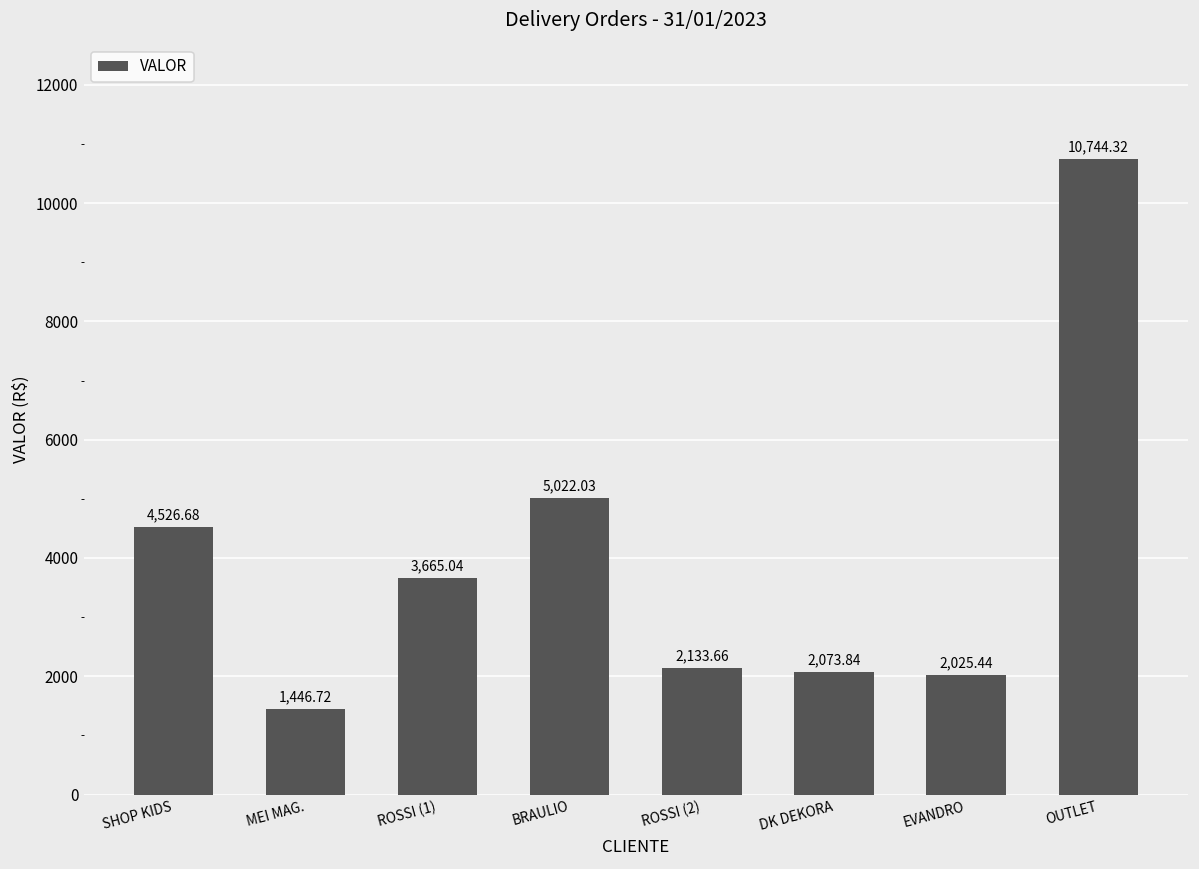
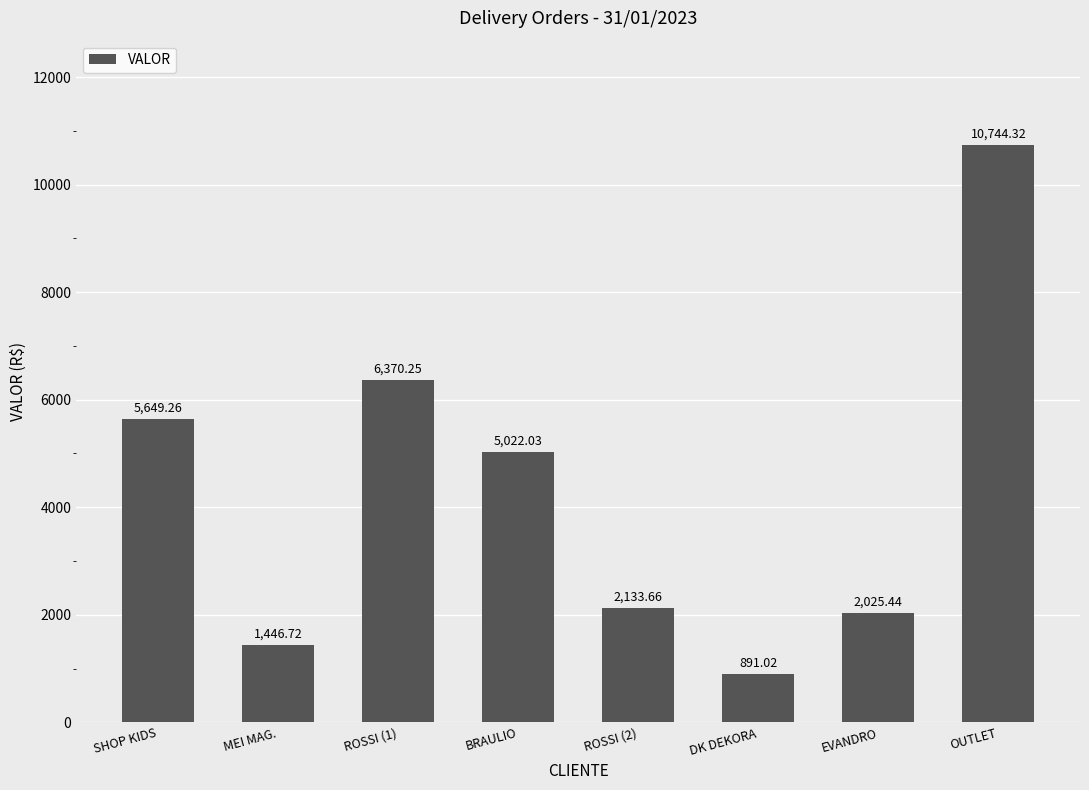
SHOP KIDS: 4,526.68 -> 5,649.26
ROSSI (1): 3,665.04 -> 6,370.25
DK DEKORA: 2,073.84 -> 891.02
